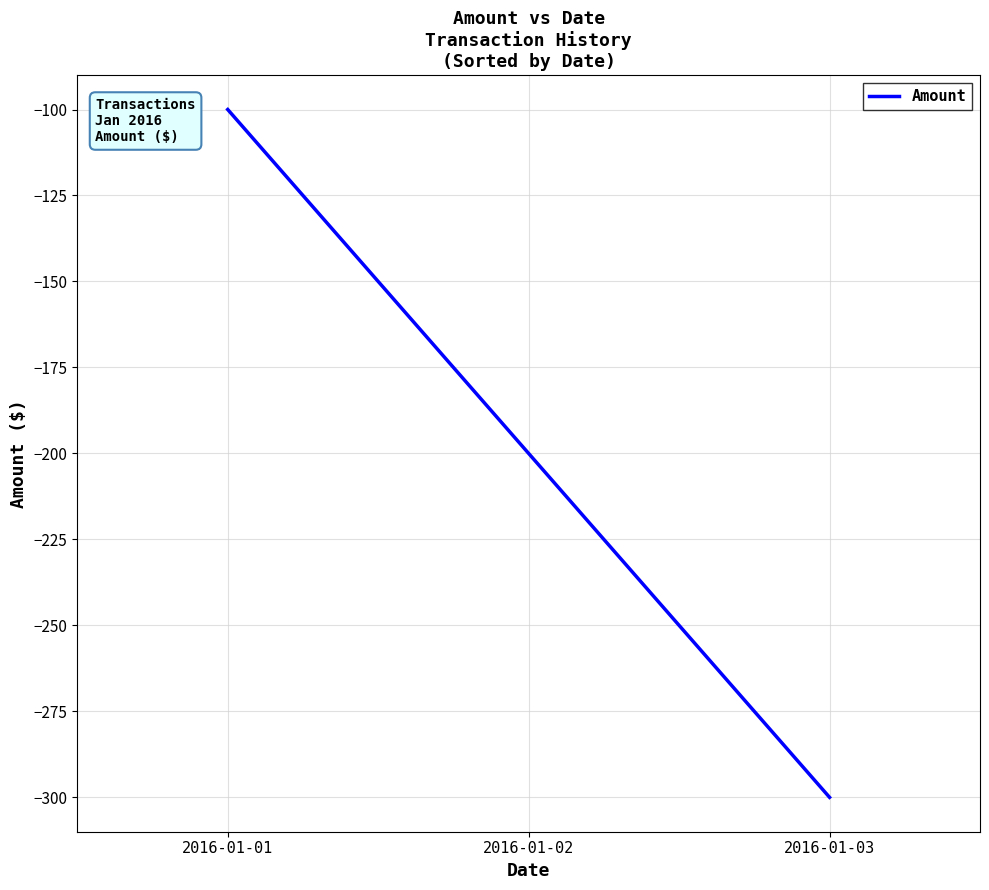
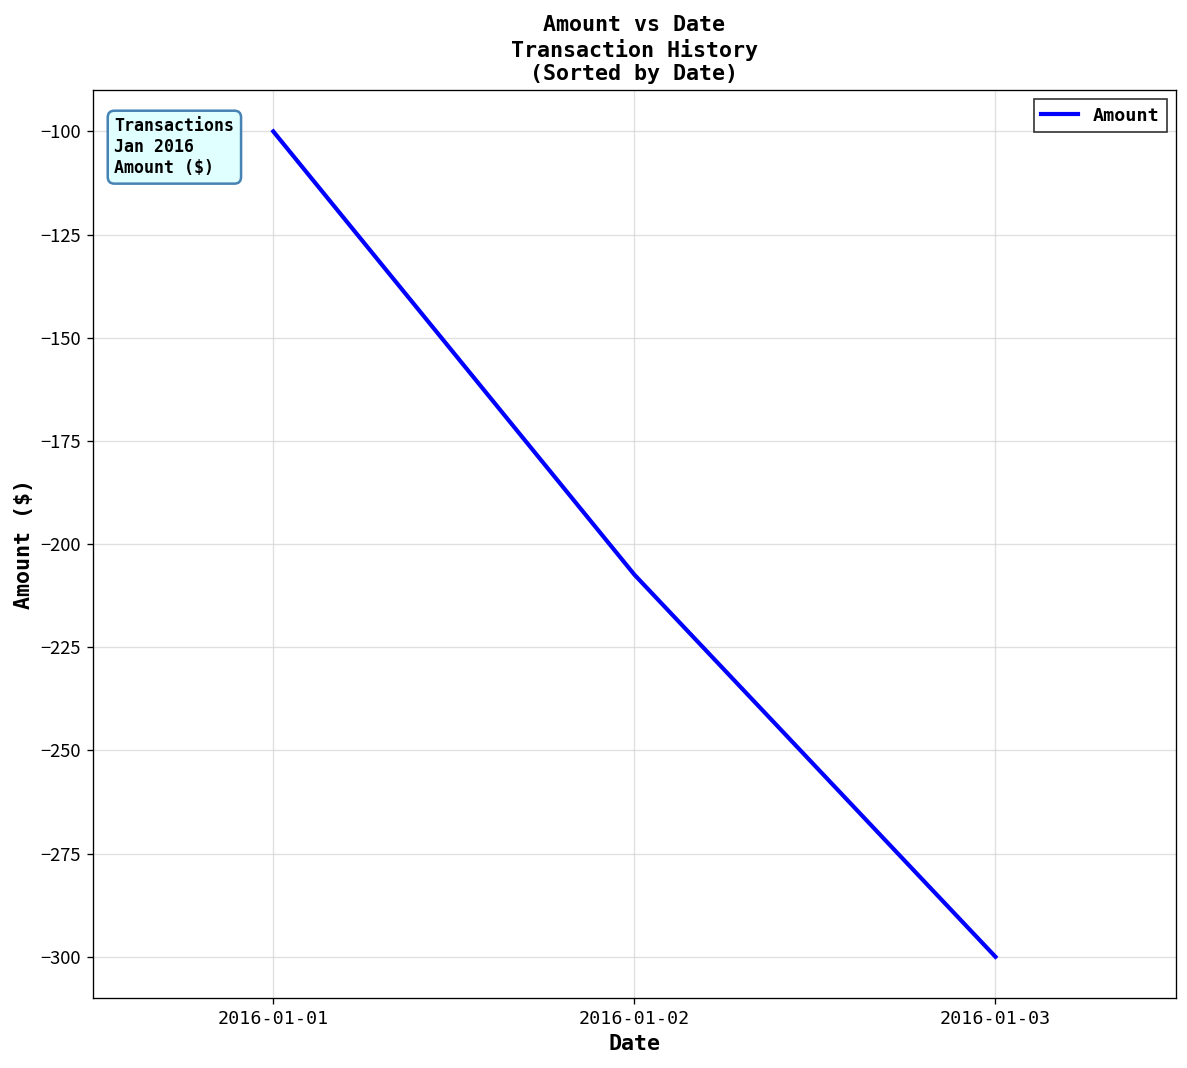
2016-01-02: -200 -> -207
